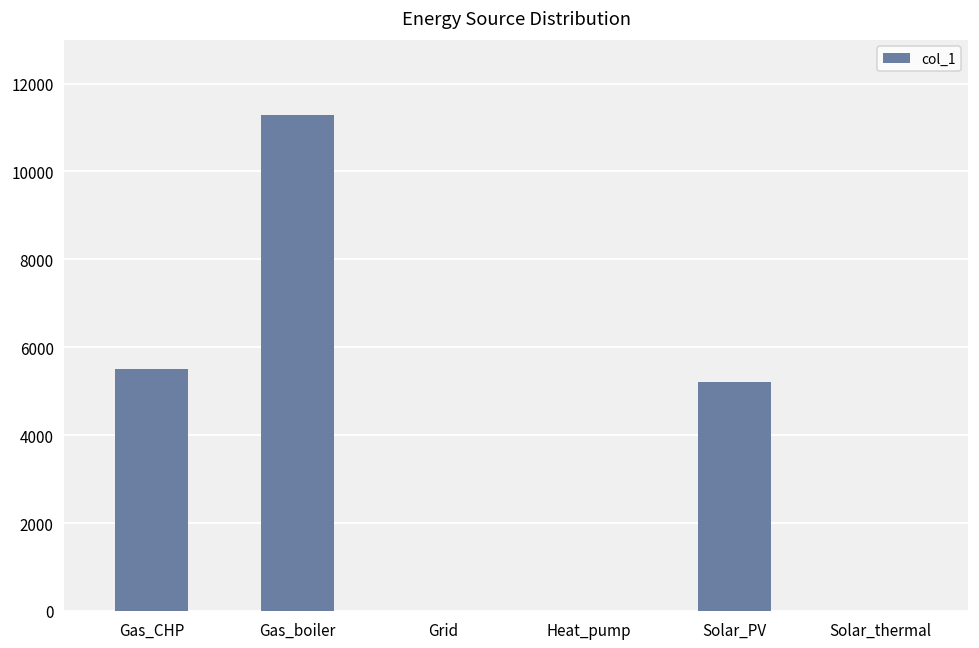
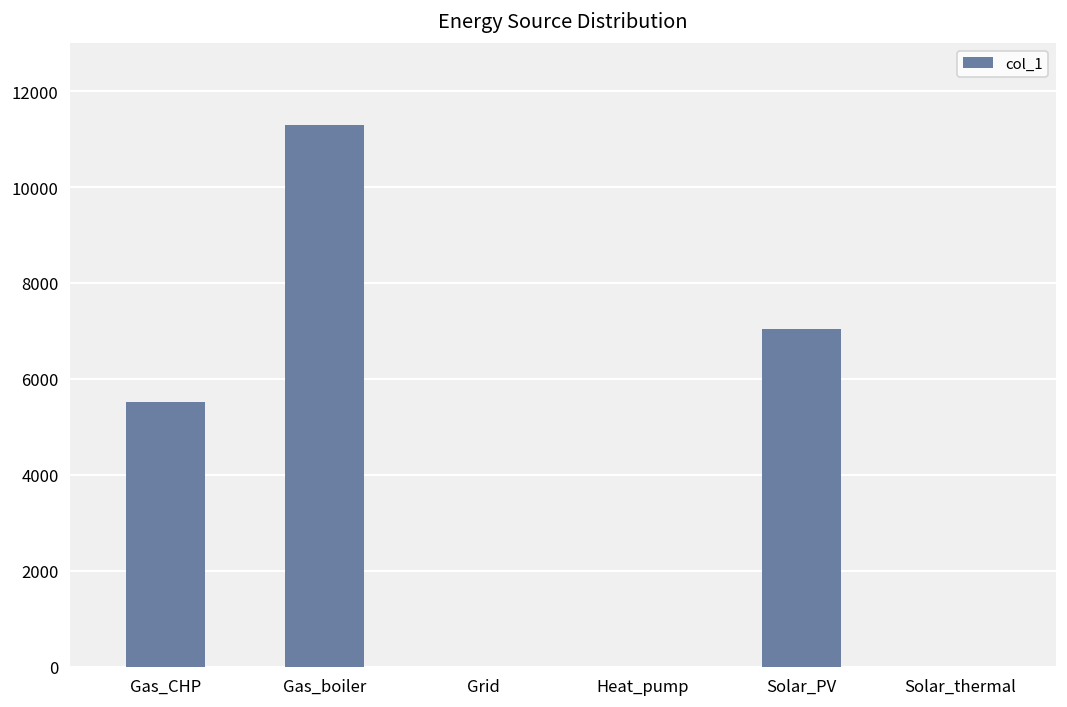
Solar_PV: 5200 -> 7000
